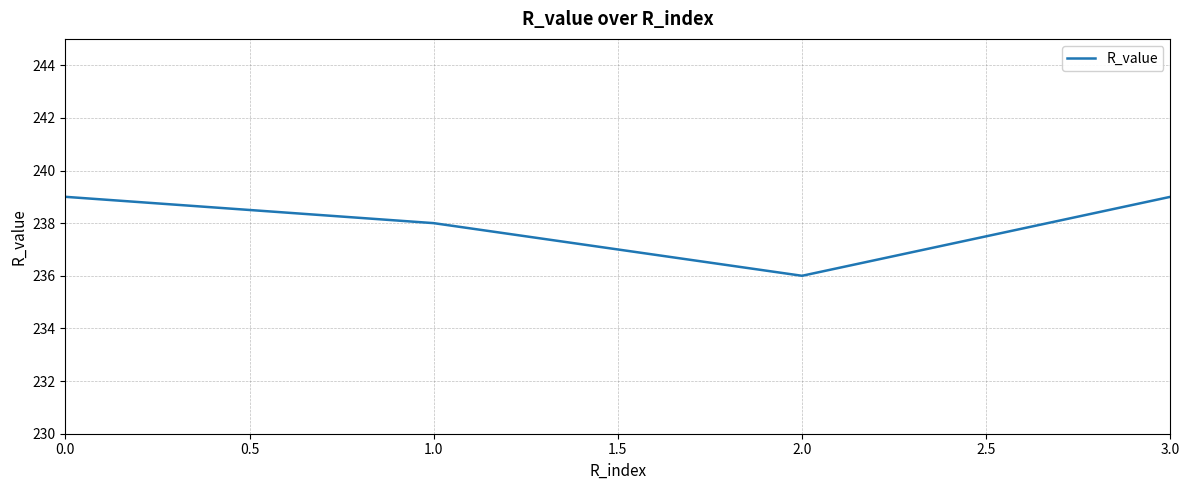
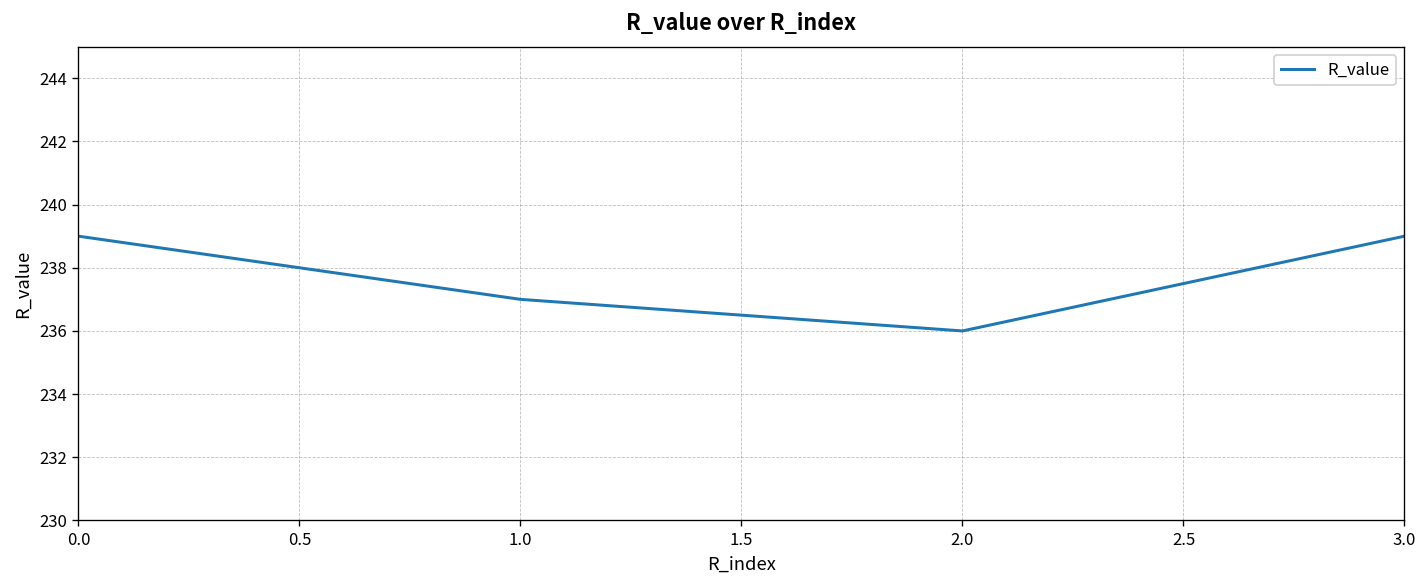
1.0: 238 -> 237
